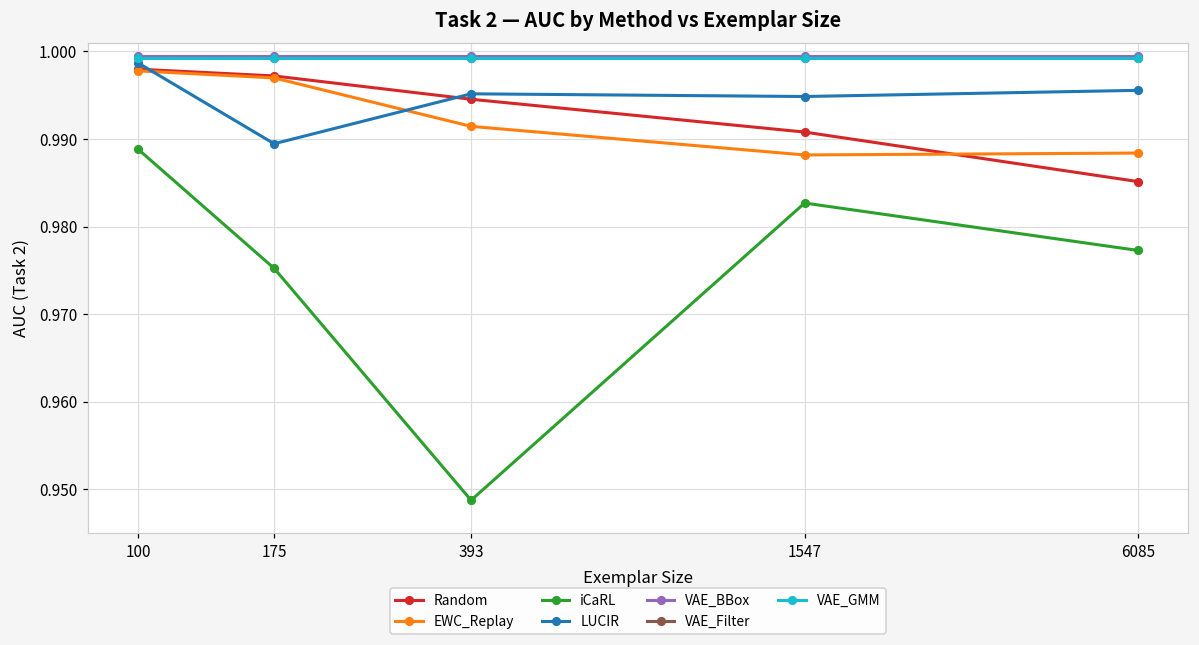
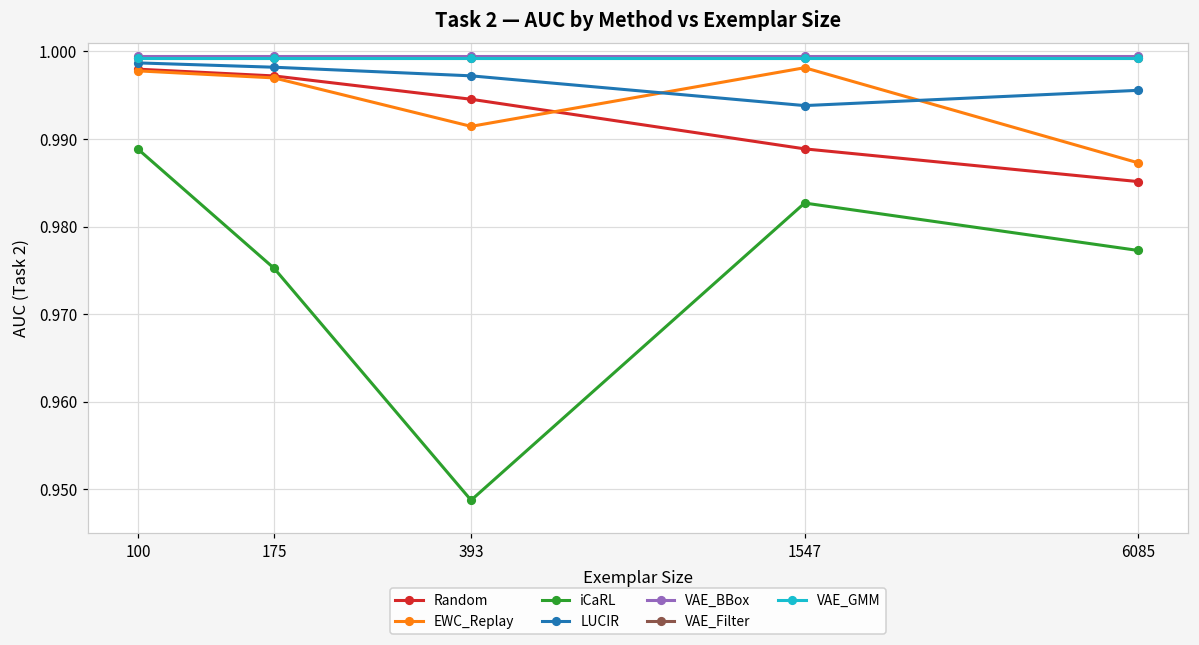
LUCIR, 175: 0.989 -> 0.998
LUCIR, 393: 0.995 -> 0.997
Random, 1547: 0.991 -> 0.989
EWC_Replay, 1547: 0.988 -> 0.998
LUCIR, 1547: 0.995 -> 0.994
EWC_Replay, 6085: 0.988 -> 0.987
